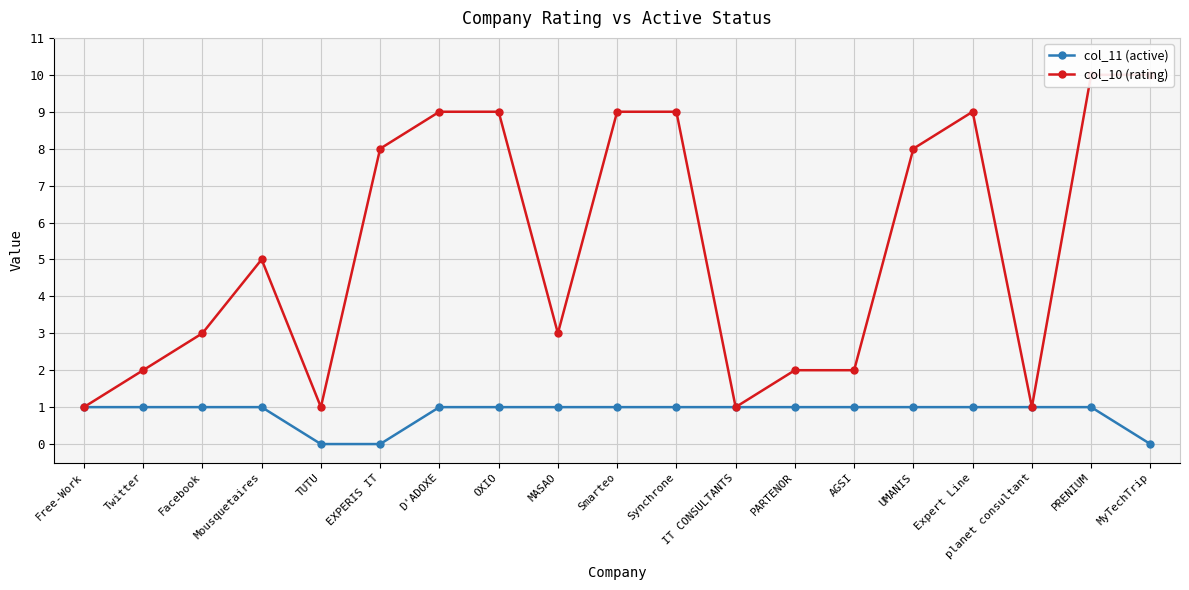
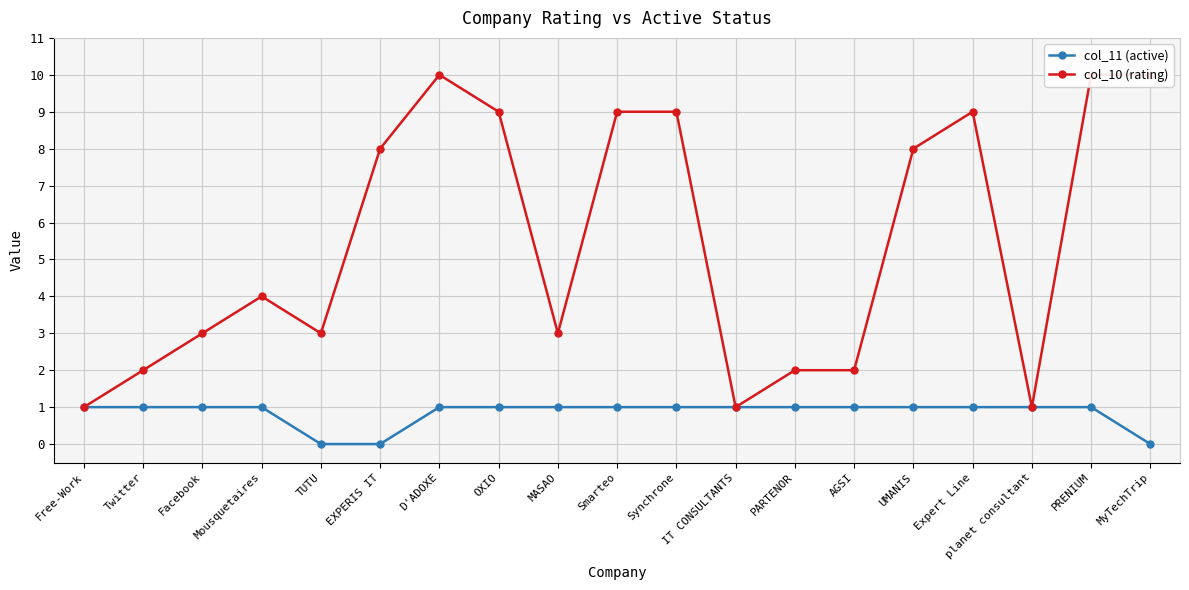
col_10 (rating), Mousquetaires: 5 -> 4
col_10 (rating), TUTU: 1 -> 3
col_10 (rating), D'ADOXE: 9 -> 10
